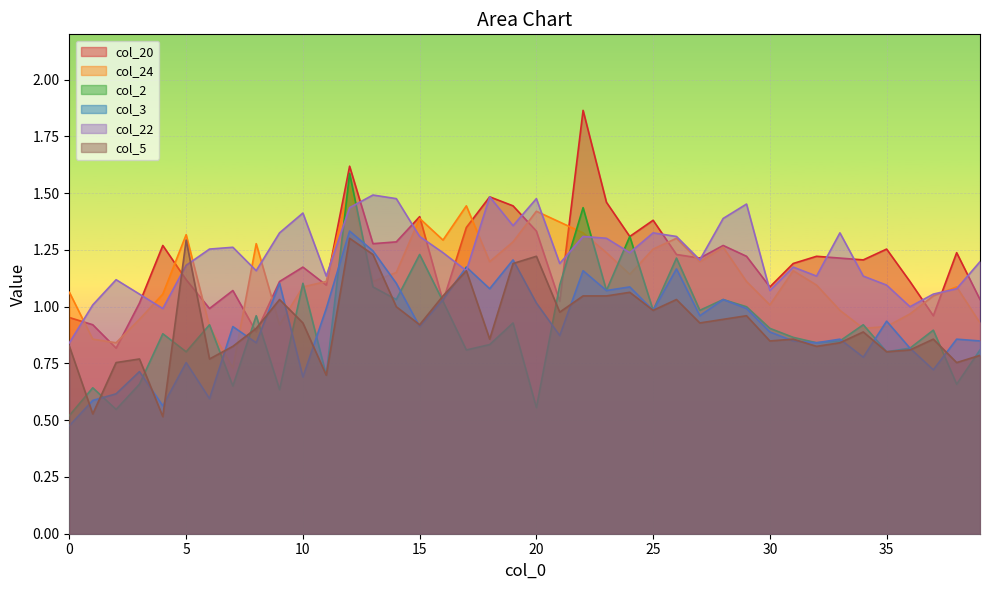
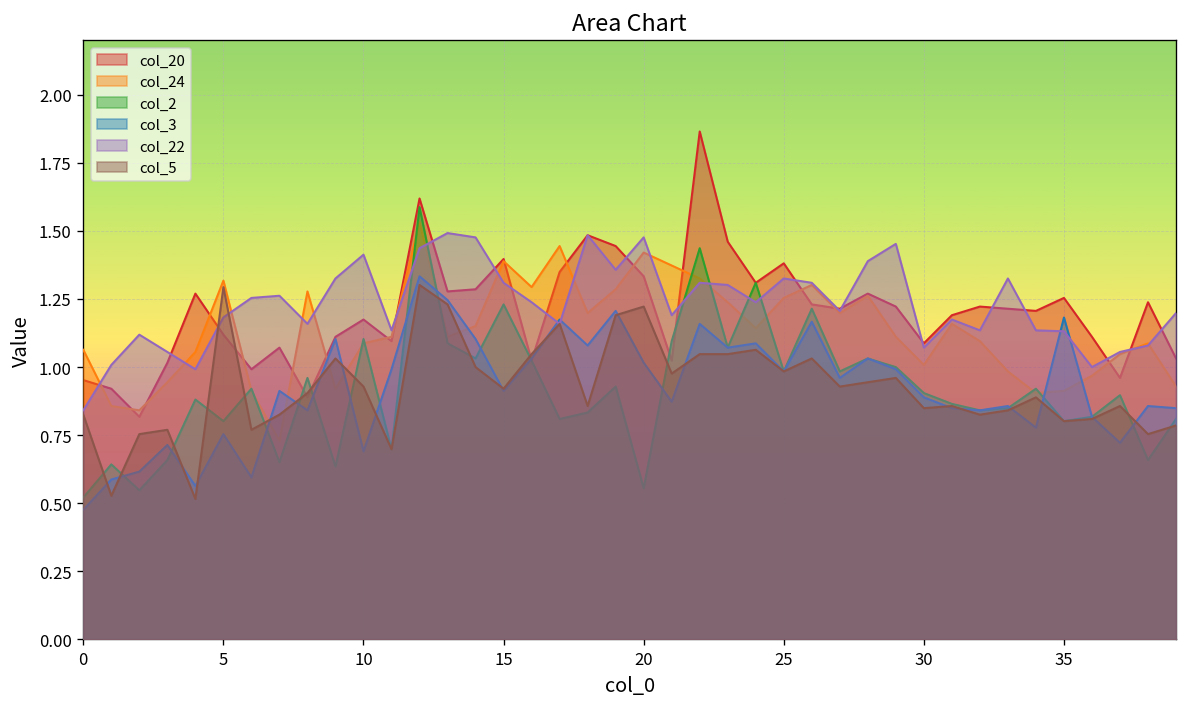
col_3, 35: 0.94 -> 1.18
col_22, 35: 1.10 -> 1.13
